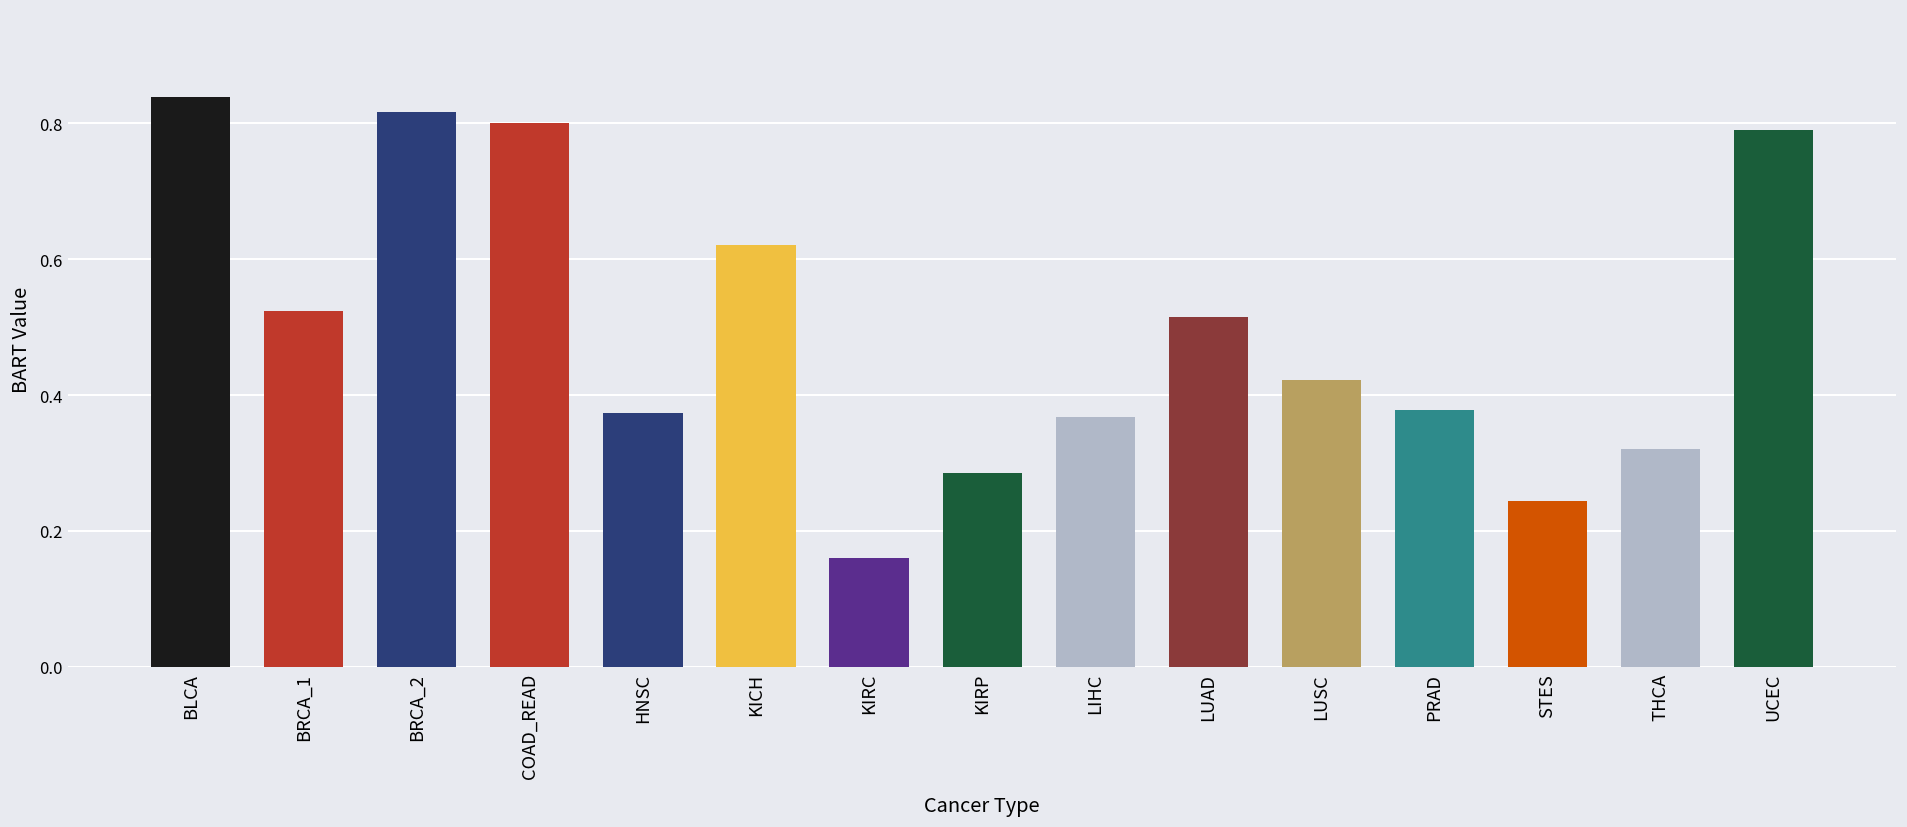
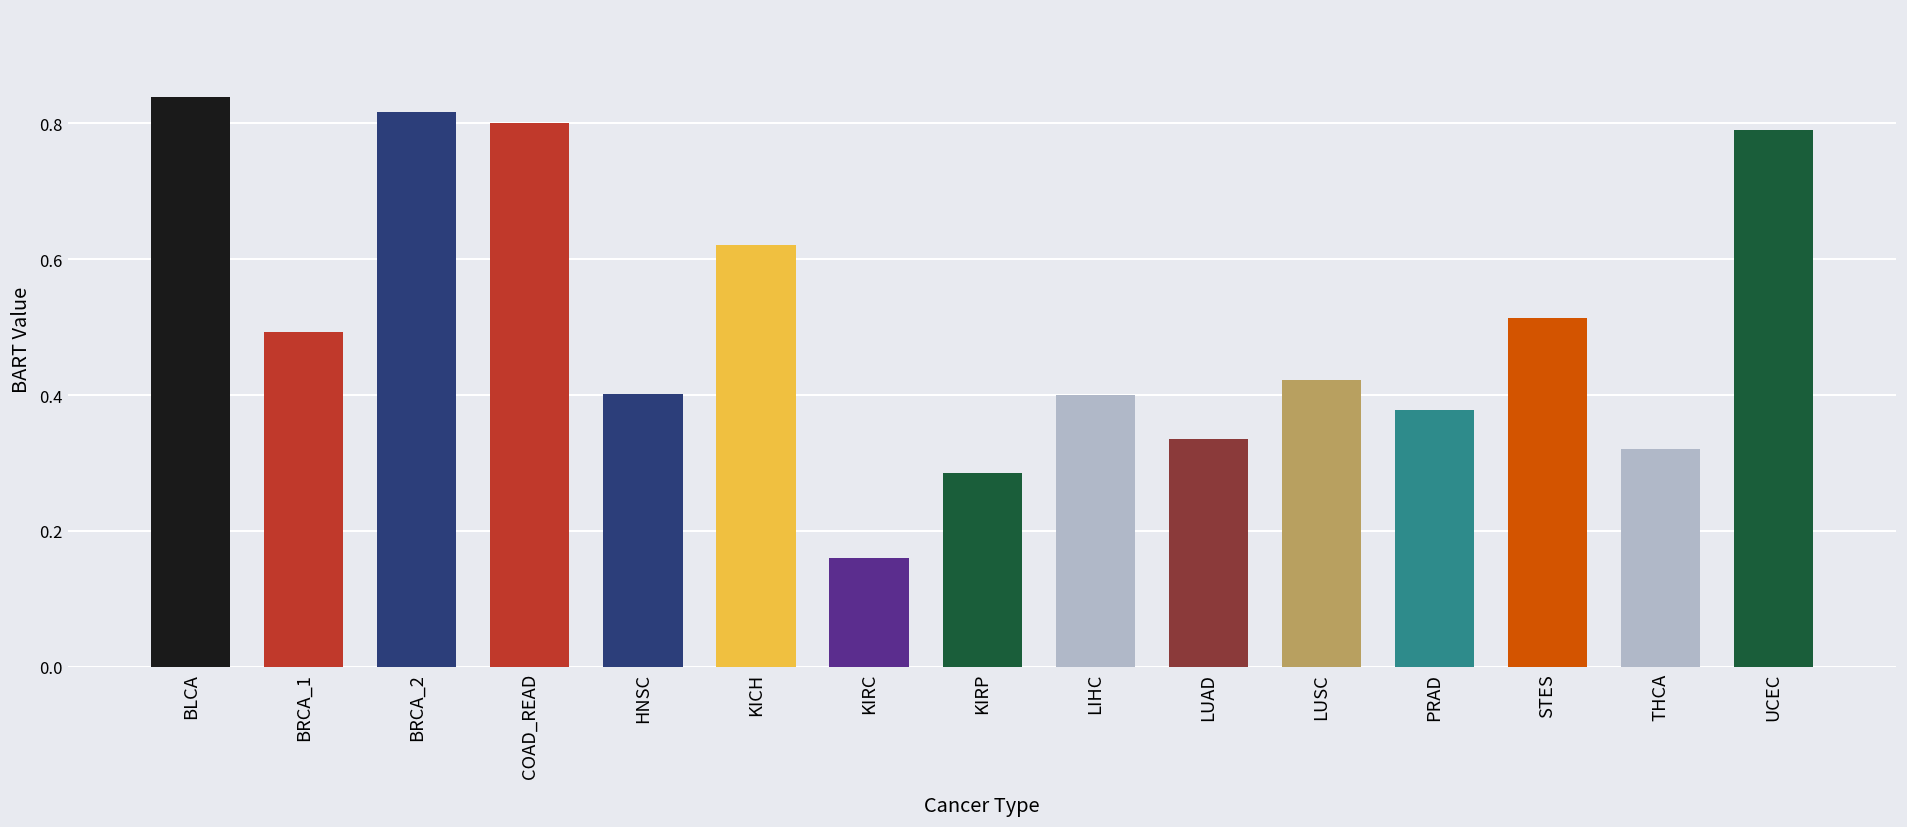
BRCA_1: 0.52 -> 0.49
HNSC: 0.37 -> 0.40
LIHC: 0.37 -> 0.40
LUAD: 0.52 -> 0.34
STES: 0.24 -> 0.51
